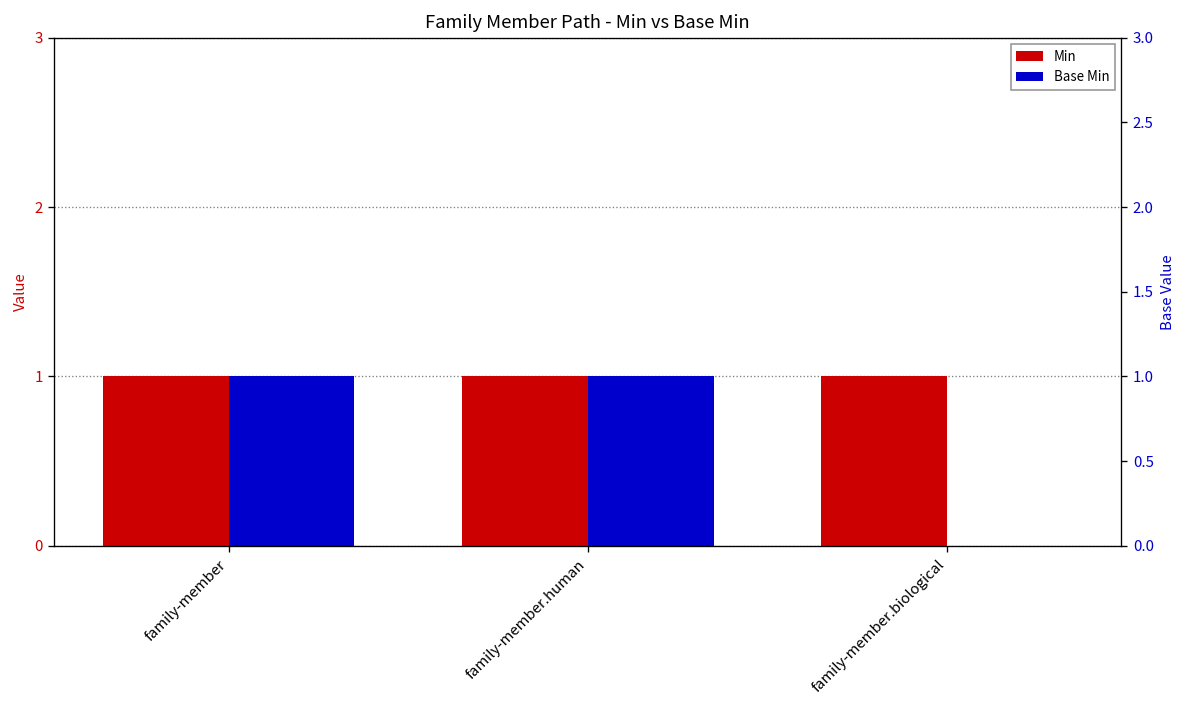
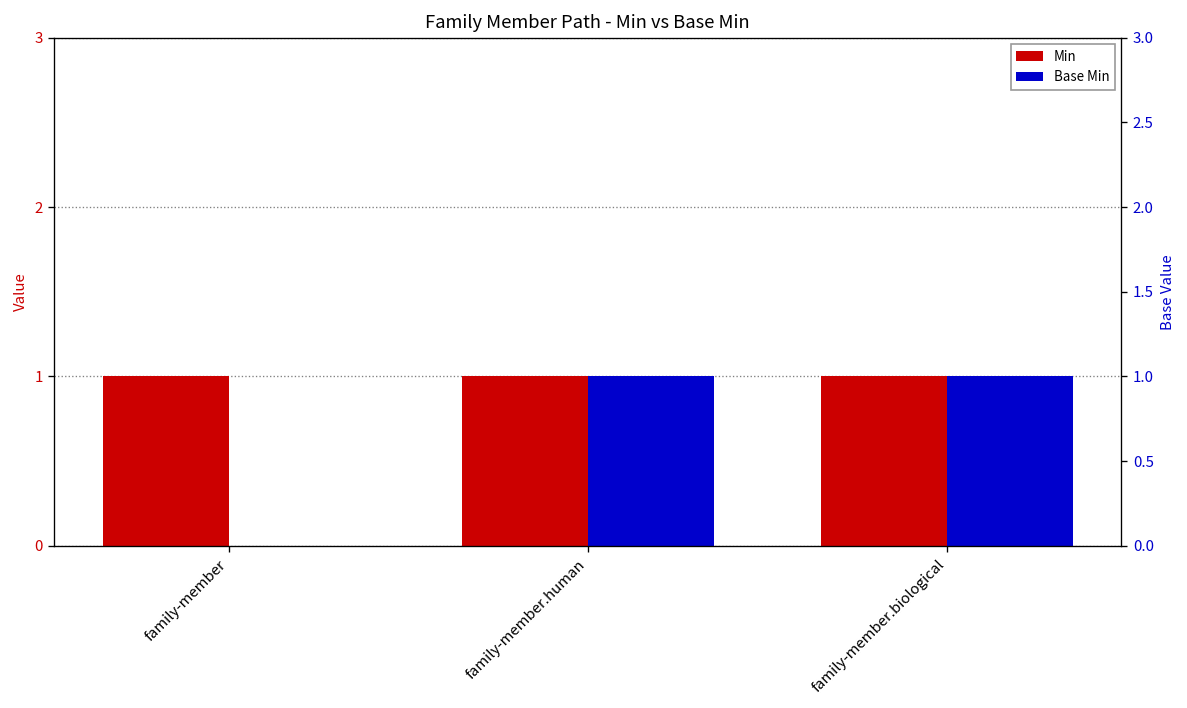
Base Min, family-member: 1 -> 0
Base Min, family-member.biological: 0 -> 1
